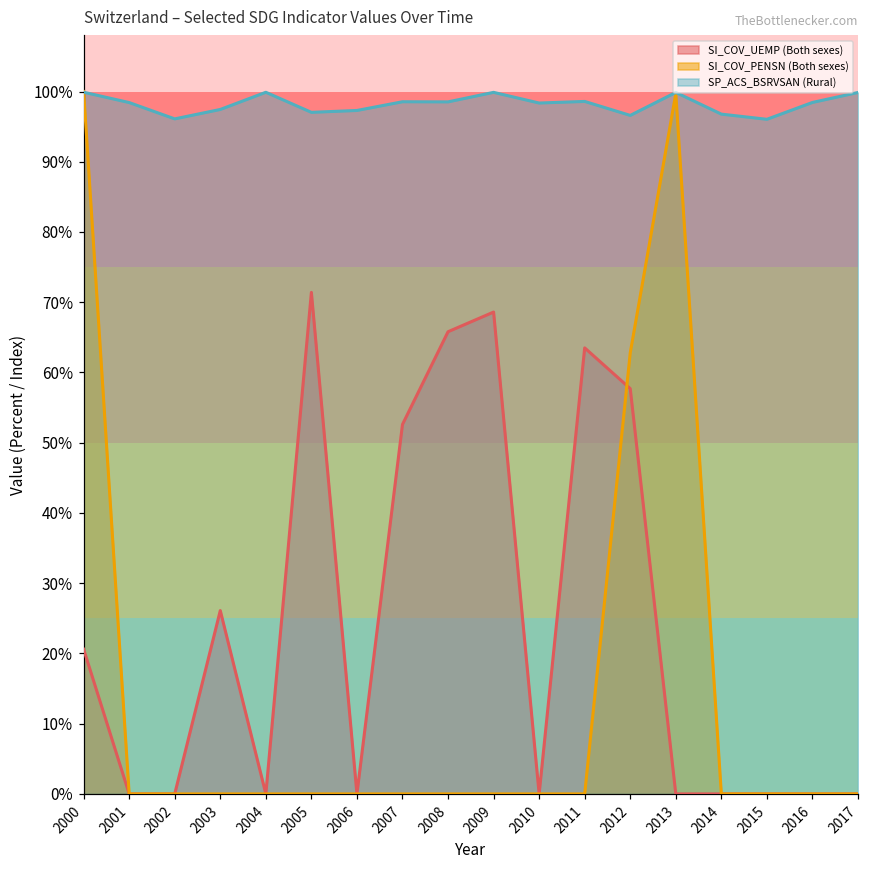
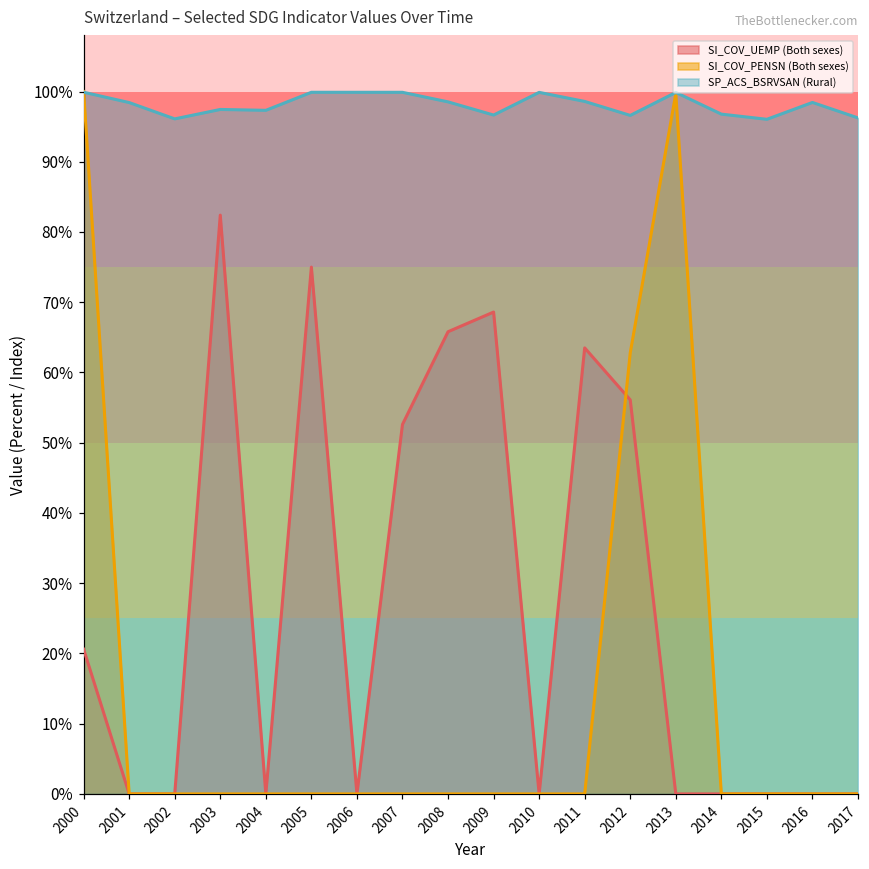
SI_COV_UEMP (Both sexes), 2003: 26% -> 82%
SP_ACS_BSRVSAN (Rural), 2004: 100% -> 97%
SI_COV_UEMP (Both sexes), 2005: 71% -> 75%
SP_ACS_BSRVSAN (Rural), 2005: 97% -> 100%
SP_ACS_BSRVSAN (Rural), 2006: 97% -> 100%
SP_ACS_BSRVSAN (Rural), 2007: 99% -> 100%
SP_ACS_BSRVSAN (Rural), 2009: 100% -> 97%
SP_ACS_BSRVSAN (Rural), 2010: 98% -> 100%
SI_COV_UEMP (Both sexes), 2012: 58% -> 56%
SP_ACS_BSRVSAN (Rural), 2017: 100% -> 96%
